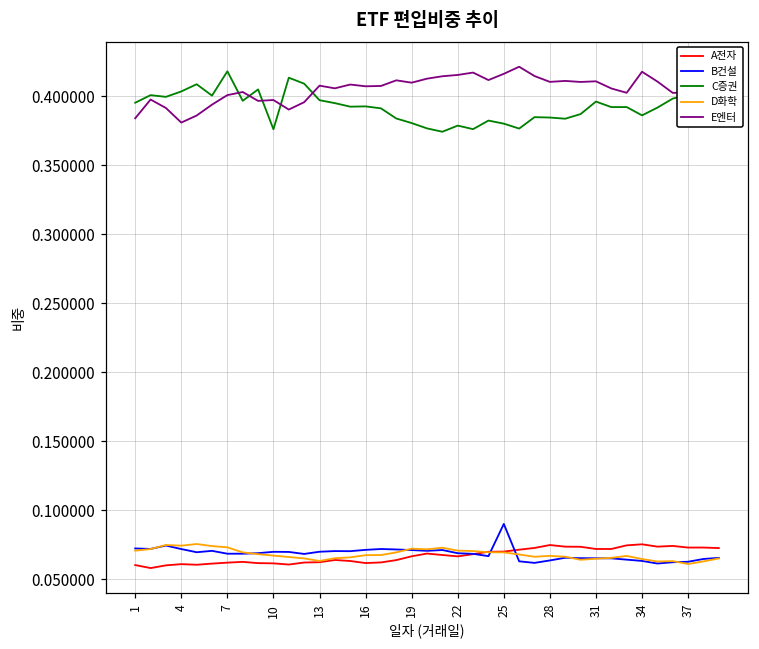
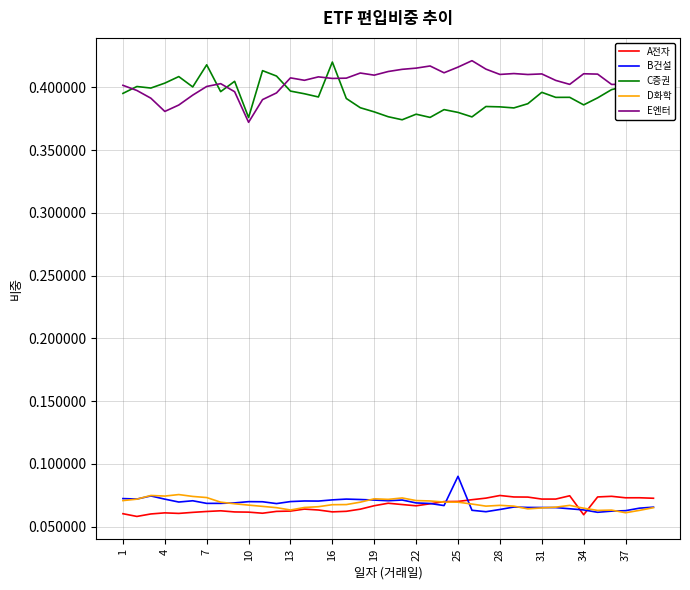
E엔터, 1: 0.384 -> 0.402
E엔터, 10: 0.397 -> 0.372
C증권, 16: 0.393 -> 0.420
A전자, 34: 0.075 -> 0.059
E엔터, 34: 0.418 -> 0.411
